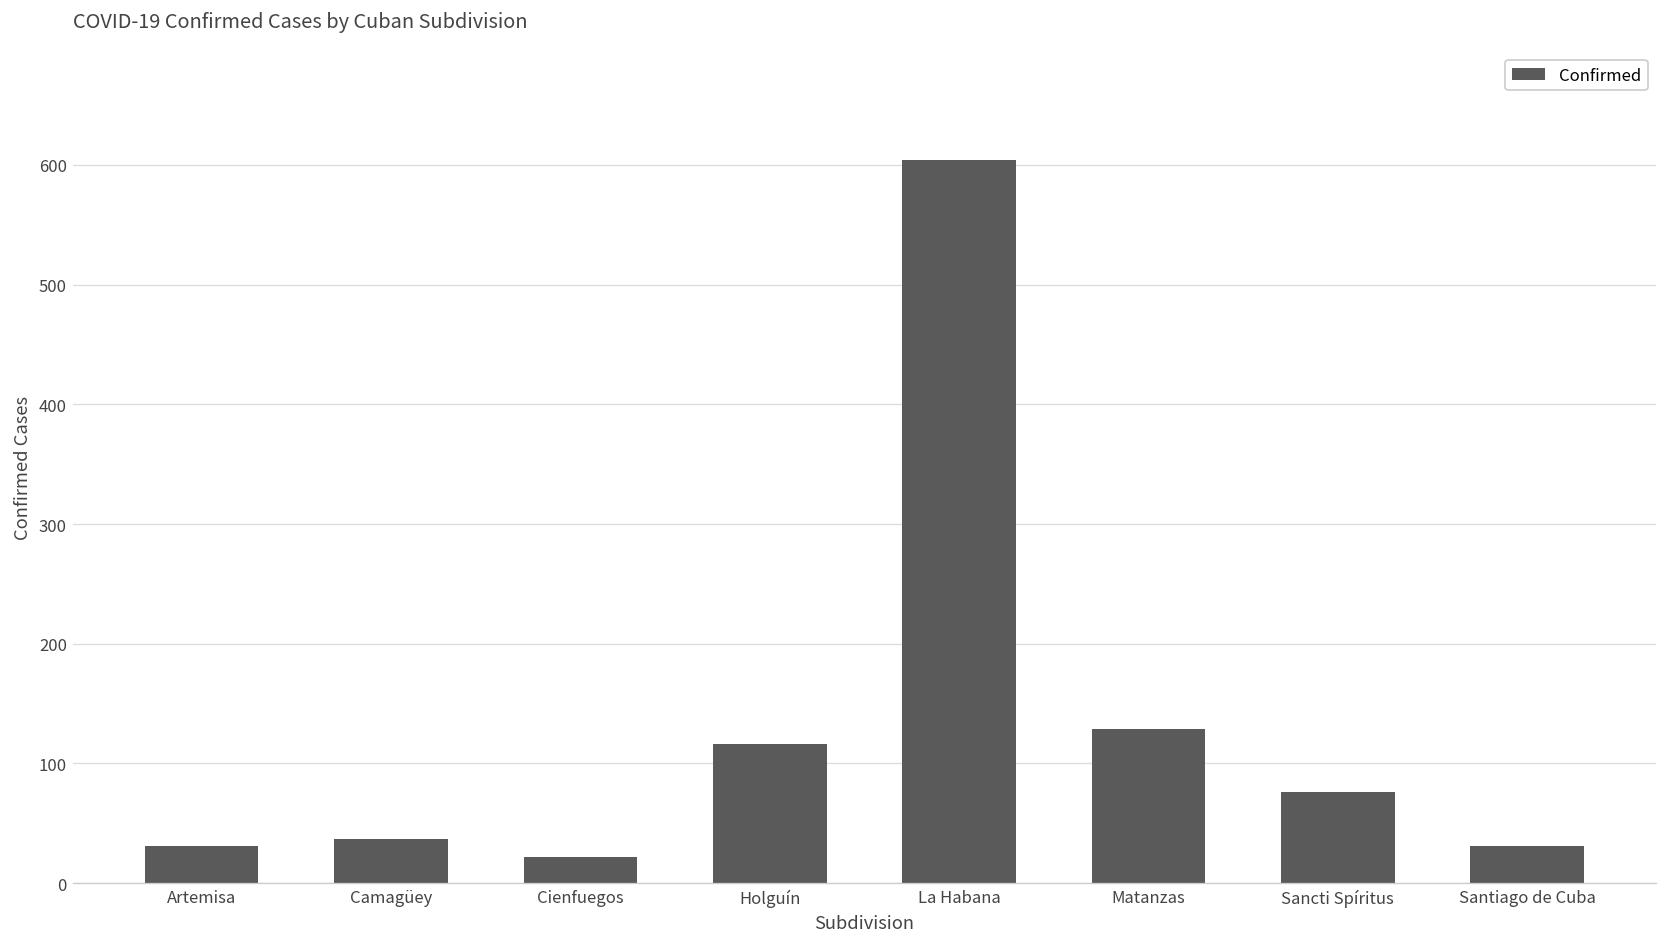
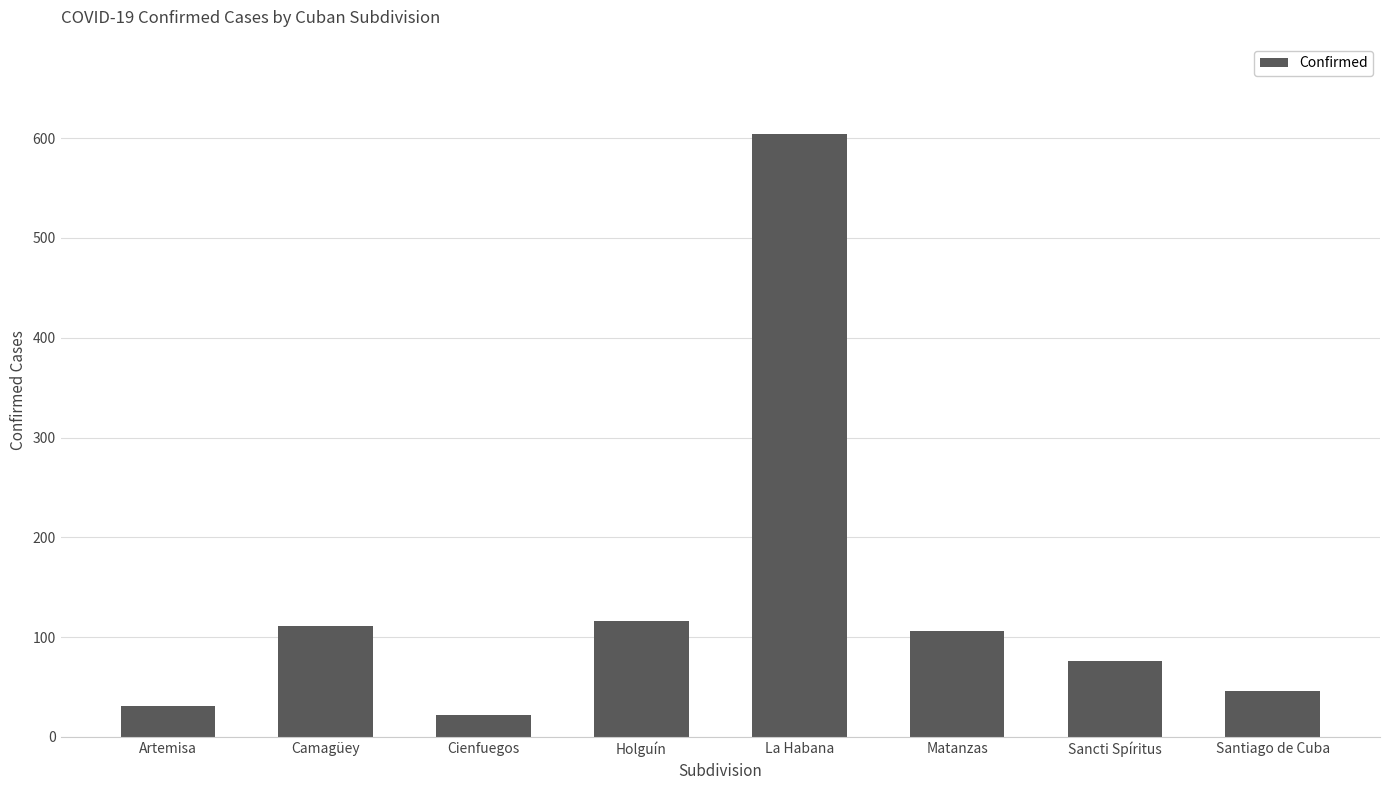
Camagüey: 40 -> 110
Matanzas: 130 -> 110
Santiago de Cuba: 30 -> 50
